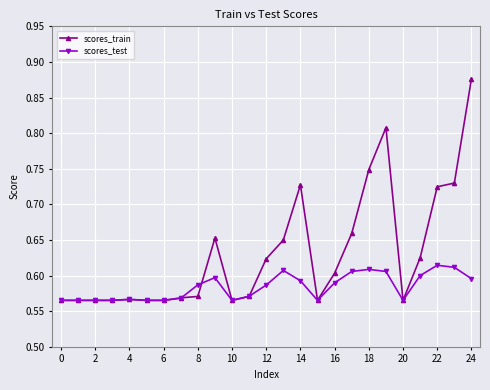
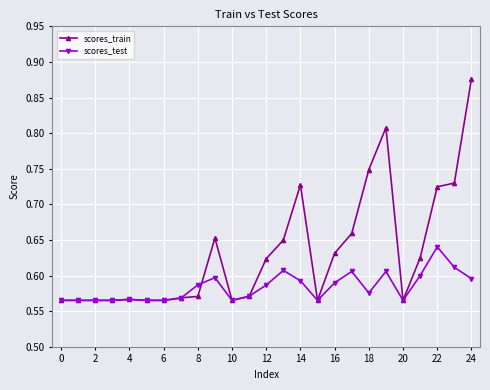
scores_train, 16: 0.60 -> 0.63
scores_test, 18: 0.61 -> 0.58
scores_test, 22: 0.61 -> 0.64
